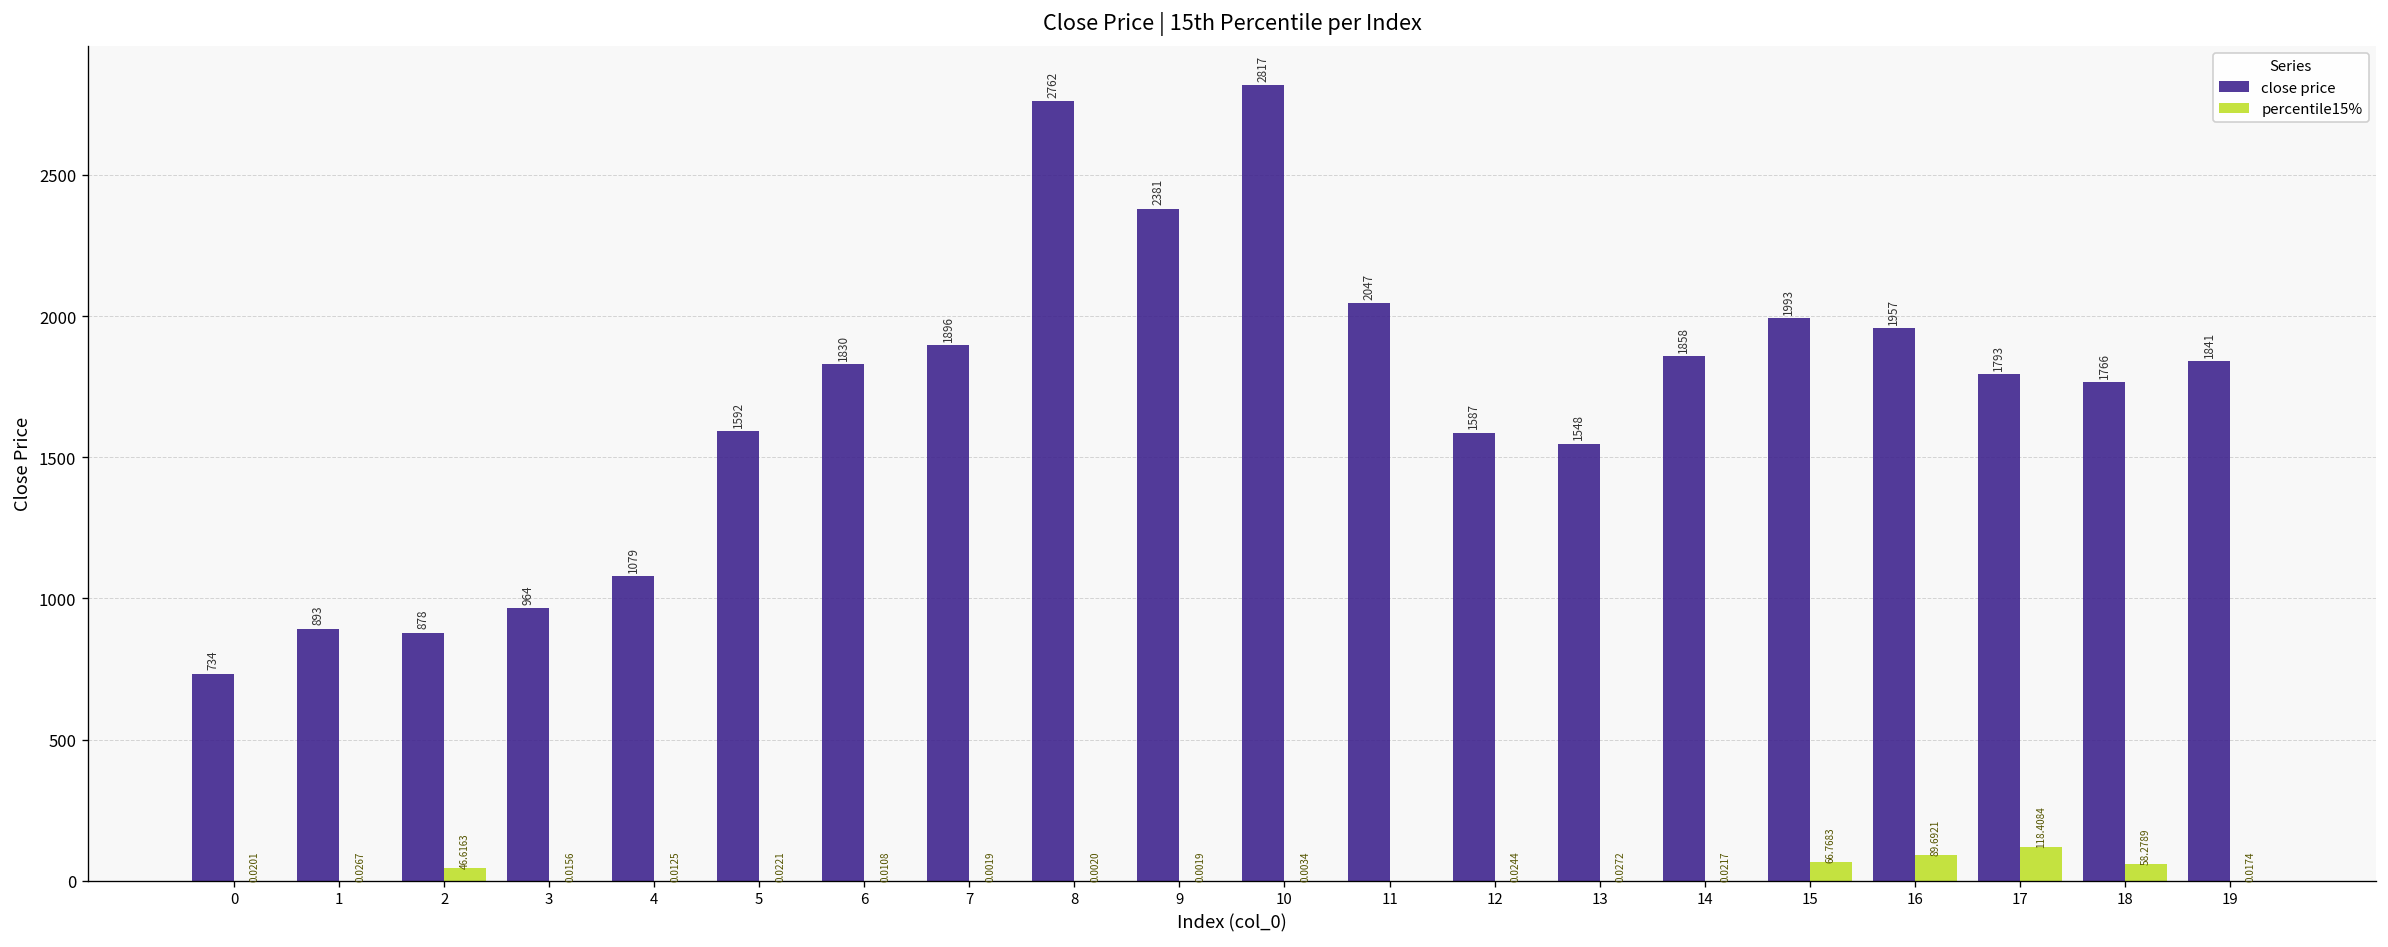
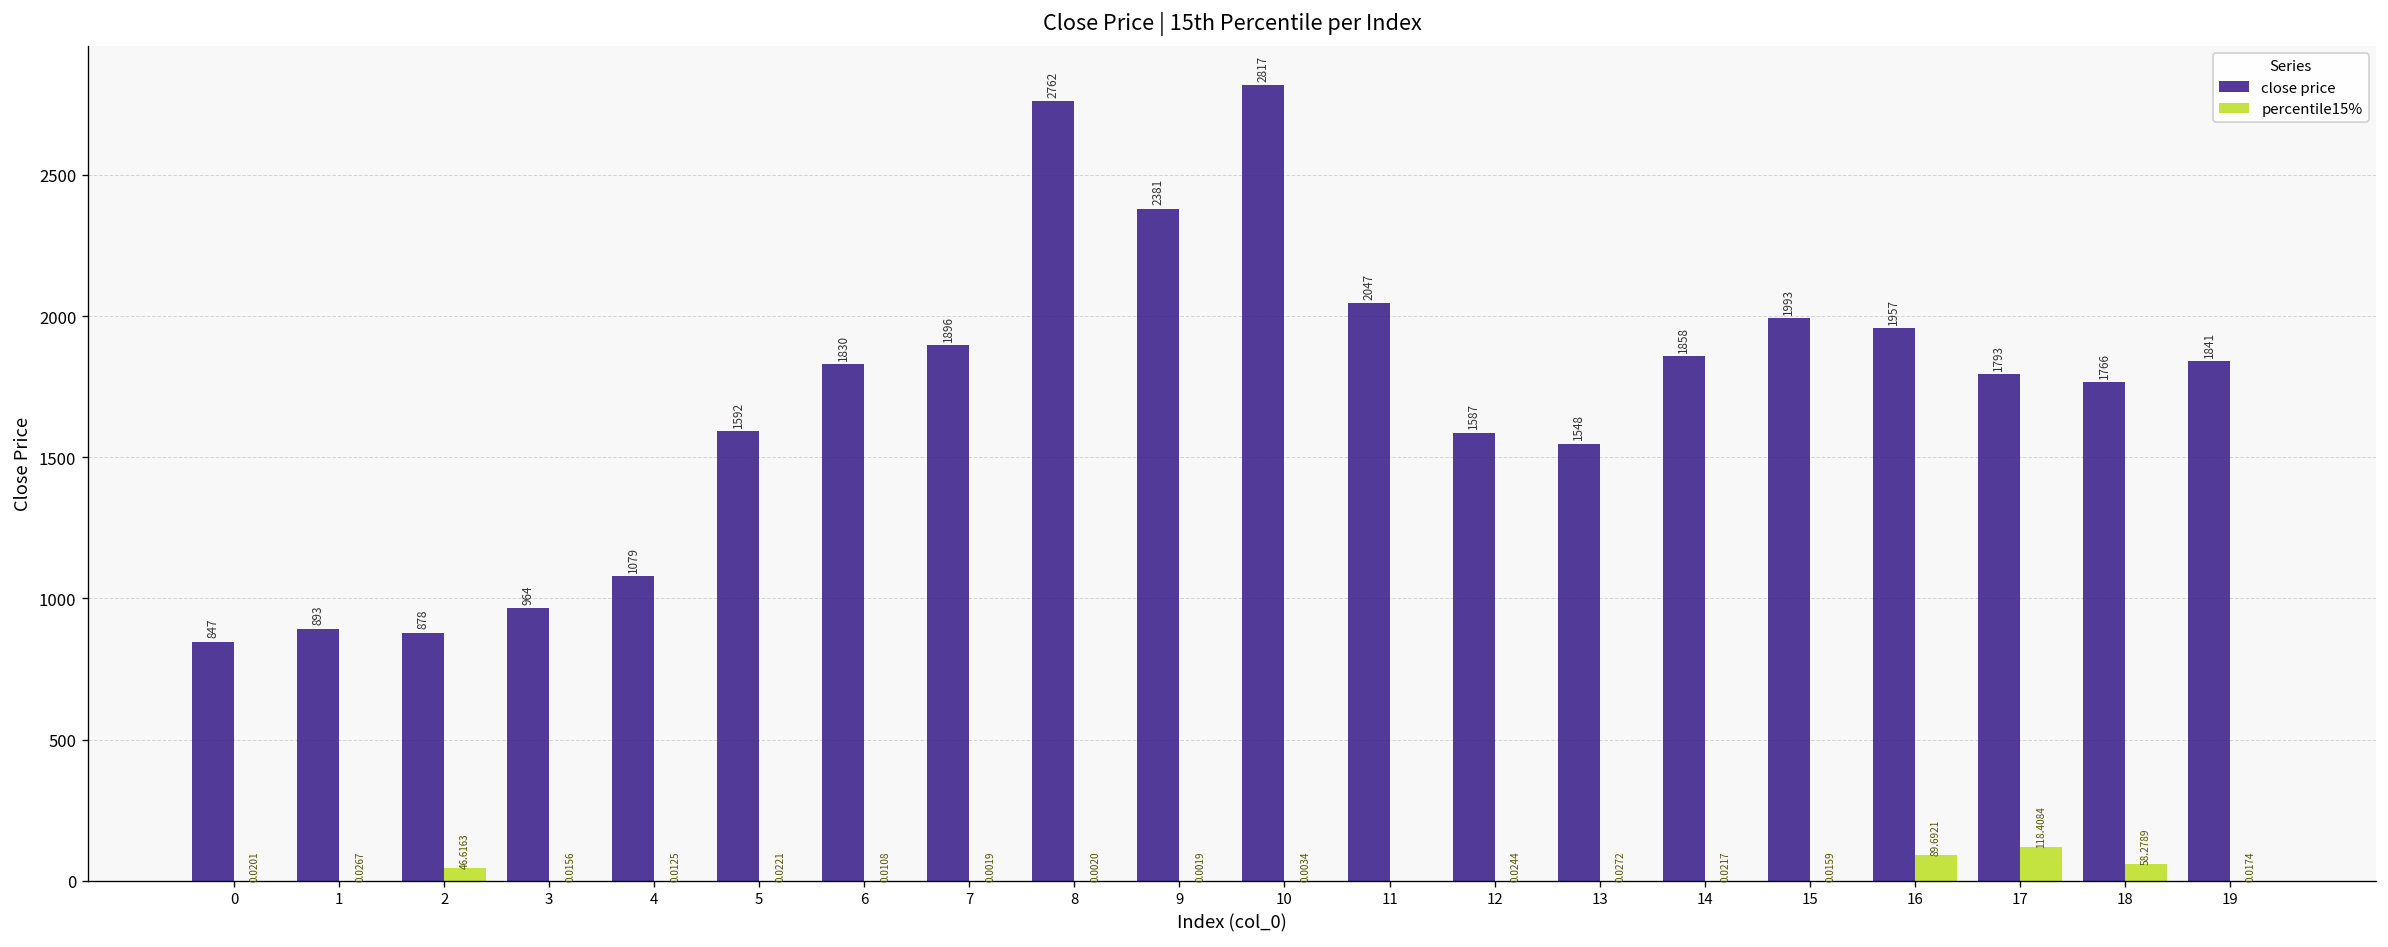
close price, 0: 734 -> 847
percentile15%, 15: 66.7683 -> 0.0159
